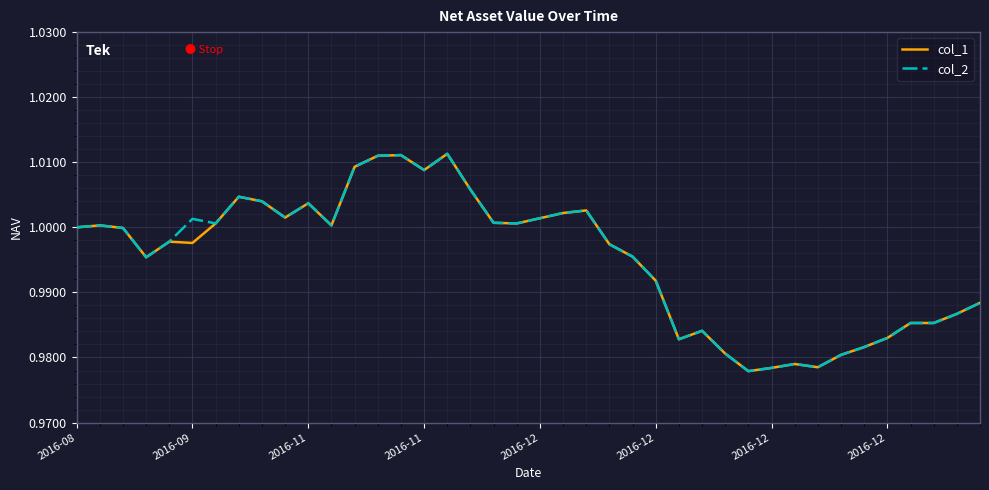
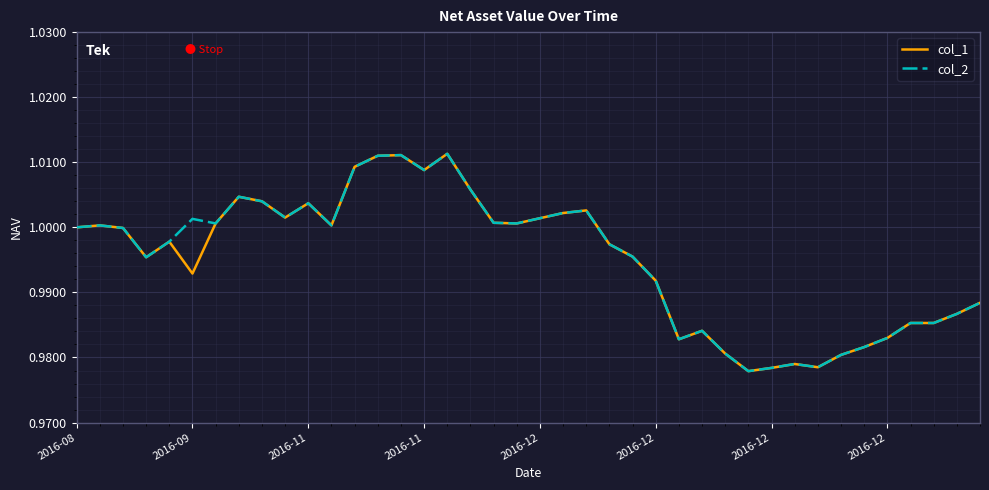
col_1, 2016-09: 0.998 -> 0.993
